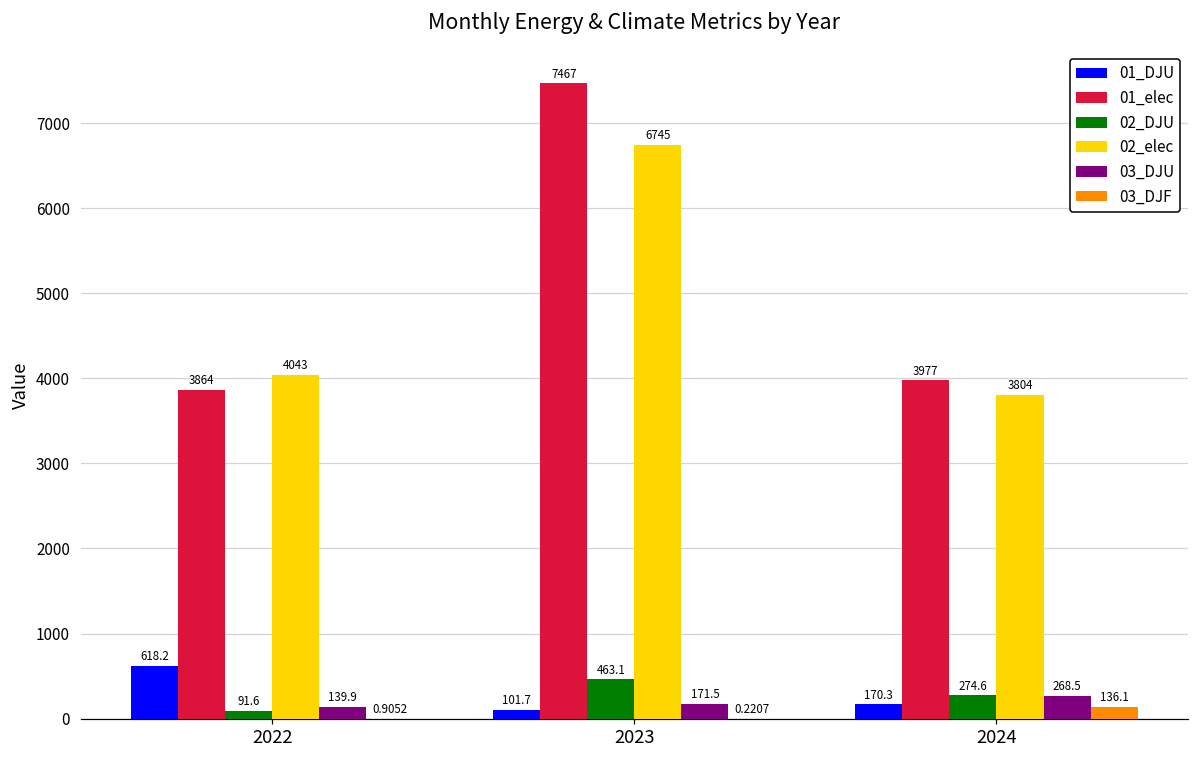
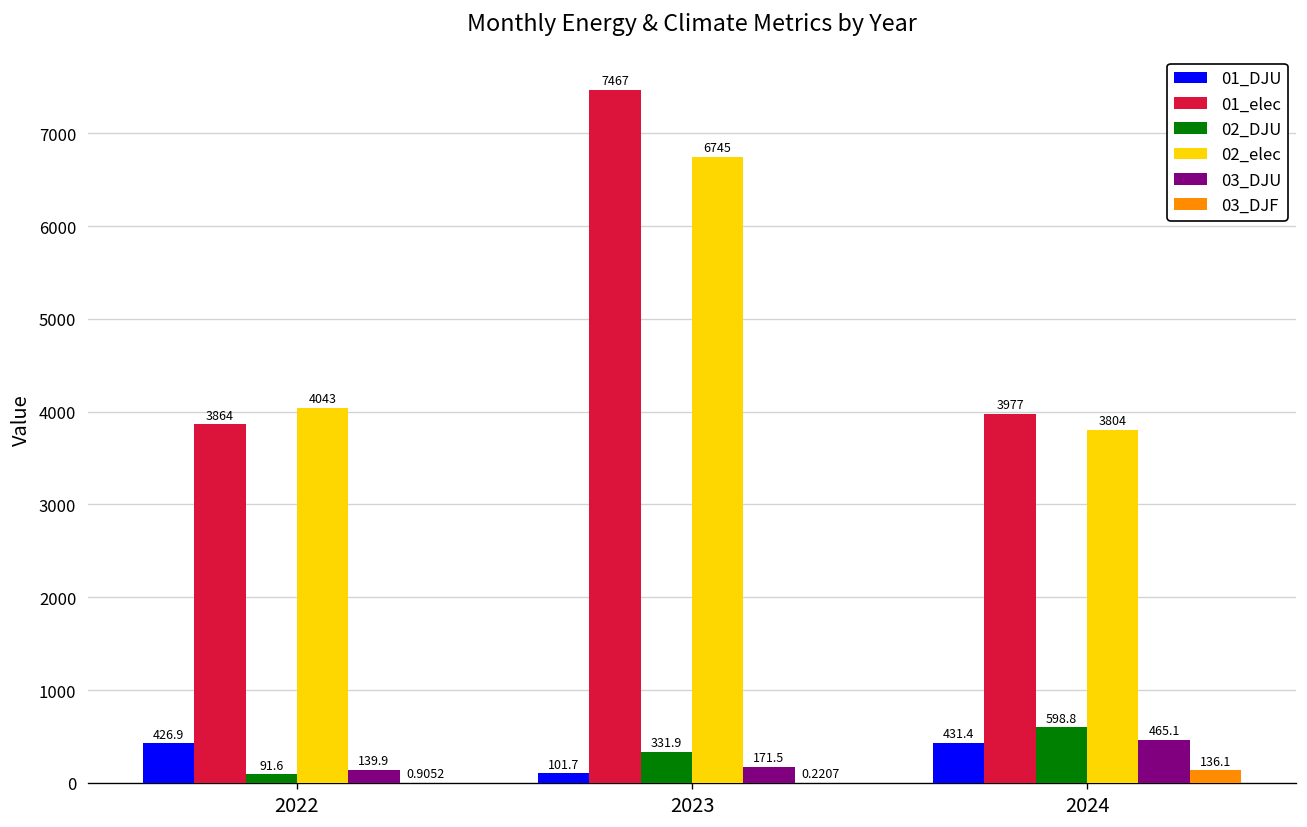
01_DJU, 2022: 618.2 -> 426.9
02_DJU, 2023: 463.1 -> 331.9
01_DJU, 2024: 170.3 -> 431.4
02_DJU, 2024: 274.6 -> 598.8
03_DJU, 2024: 268.5 -> 465.1
